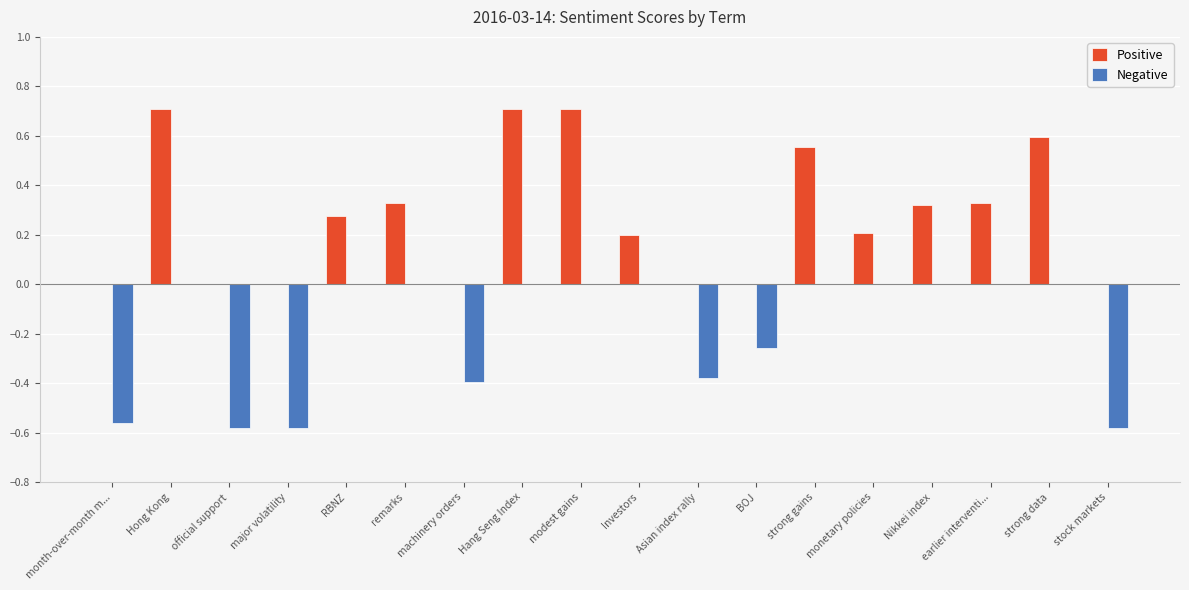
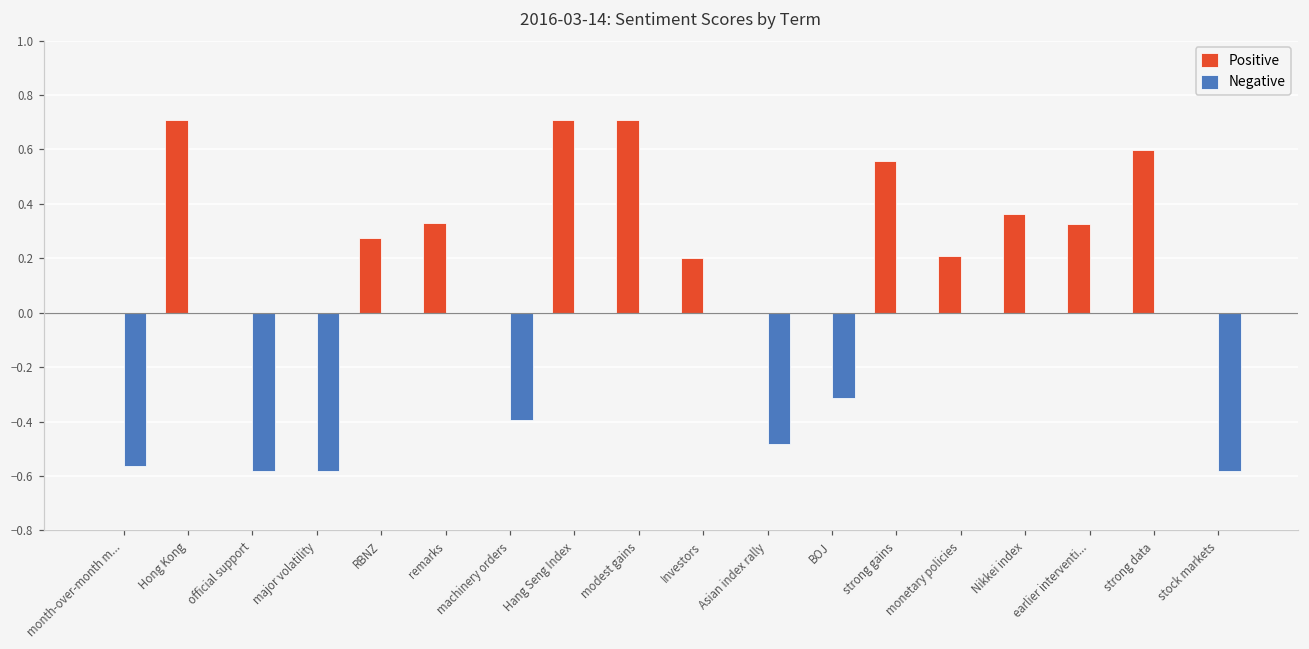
Negative, Asian index rally: -0.38 -> -0.48
Negative, BOJ: -0.26 -> -0.31
Positive, Nikkei index: 0.32 -> 0.36
